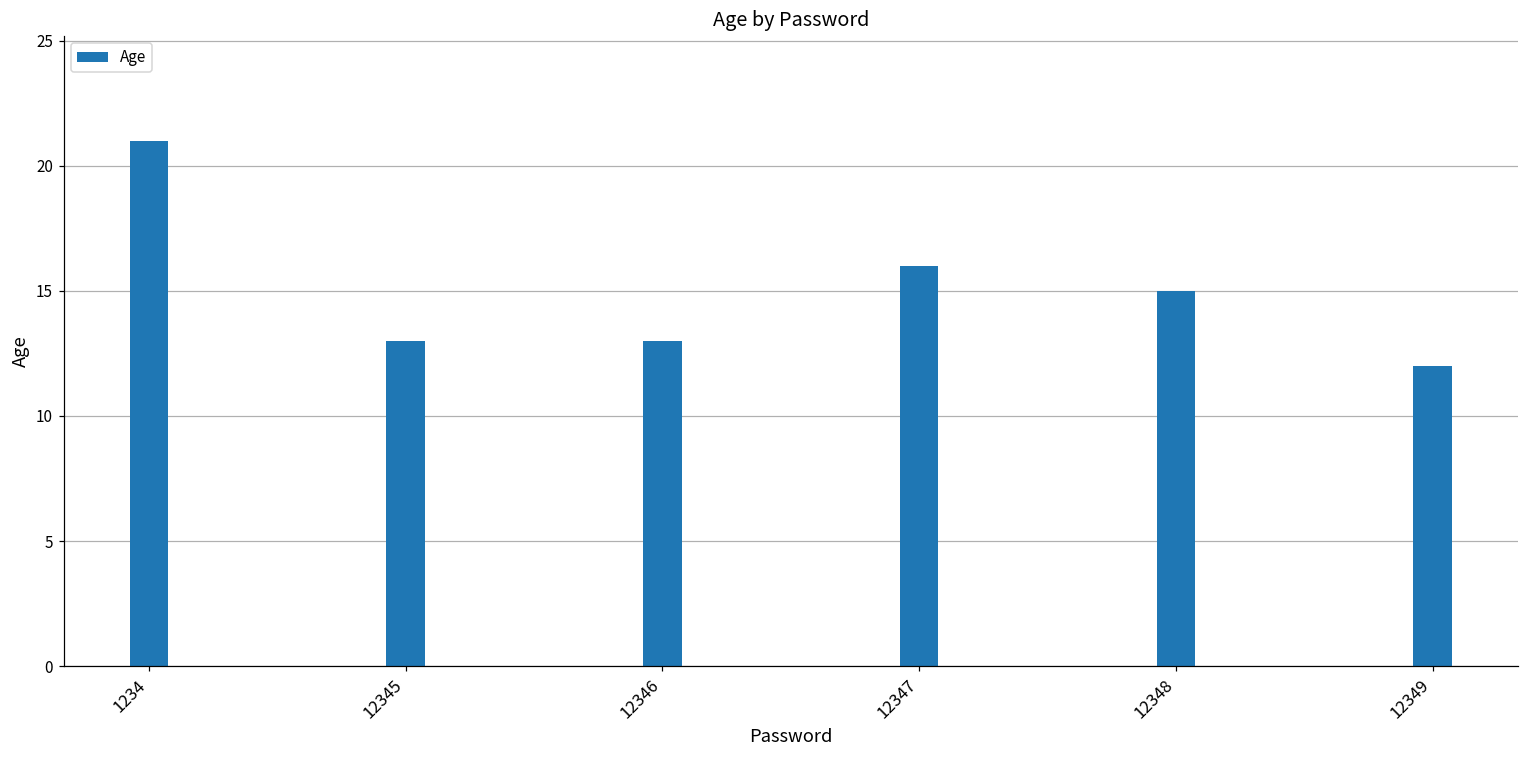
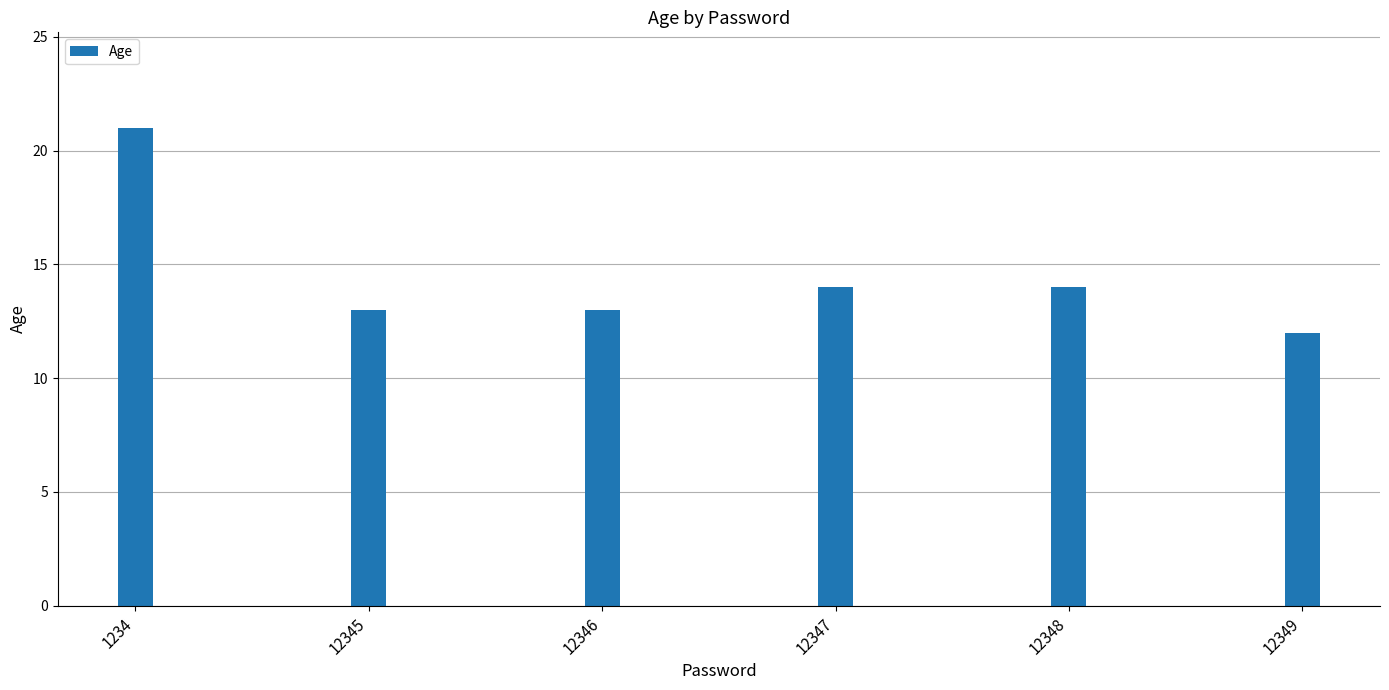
12347: 16 -> 14
12348: 15 -> 14
